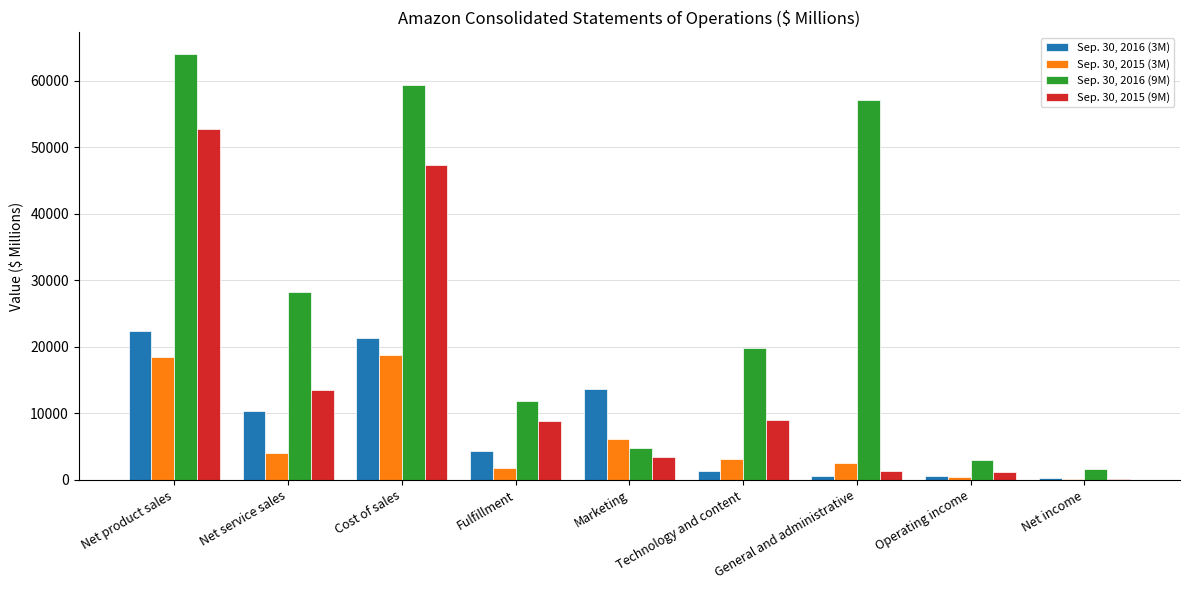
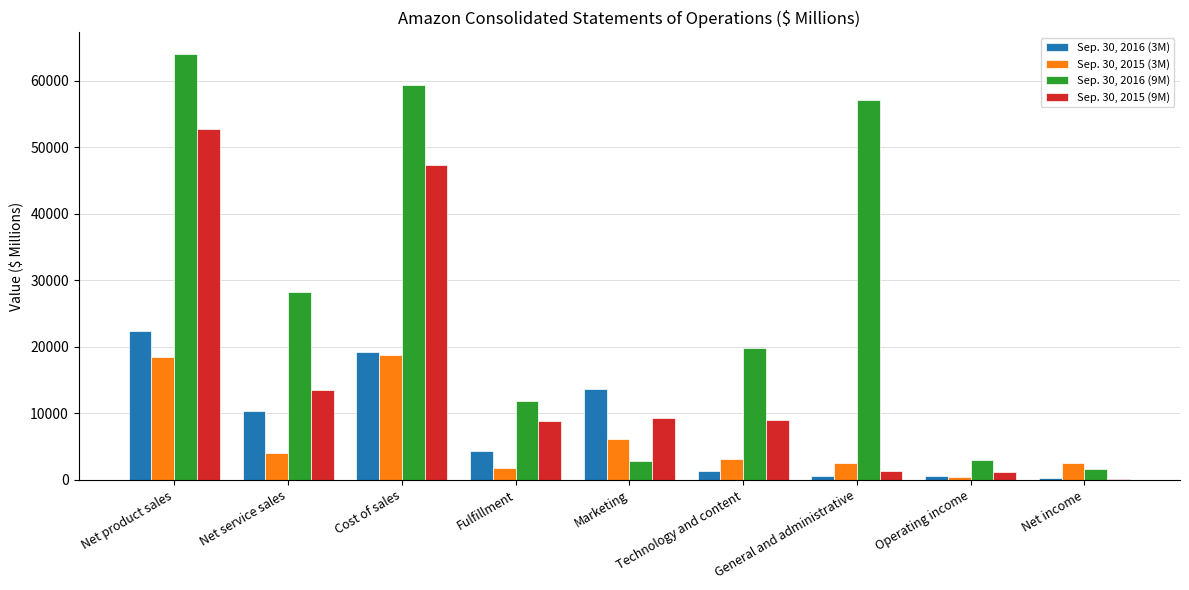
Sep. 30, 2016 (3M), Cost of sales: 21000 -> 19000
Sep. 30, 2016 (9M), Marketing: 5000 -> 3000
Sep. 30, 2015 (9M), Marketing: 3000 -> 9000
Sep. 30, 2015 (3M), Net income: 0 -> 3000
